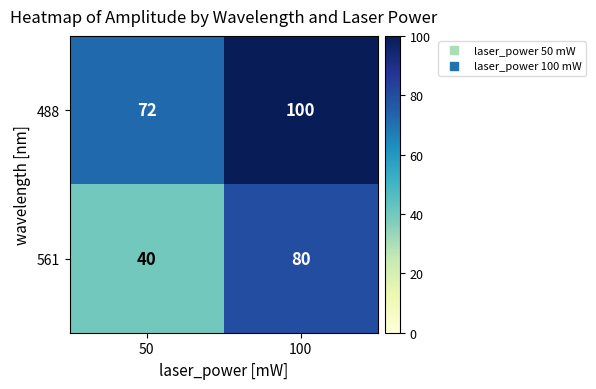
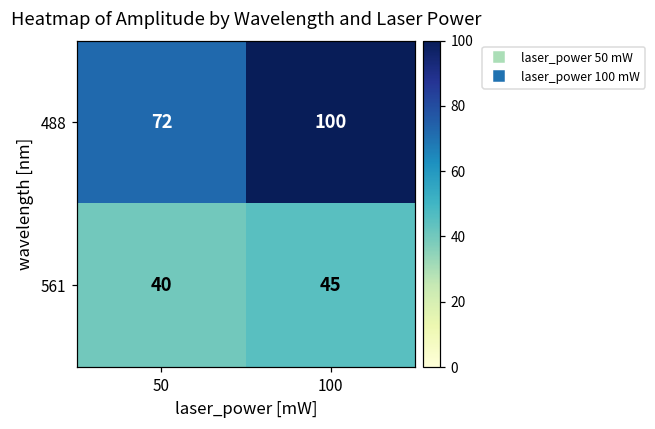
561, 100: 80 -> 45
